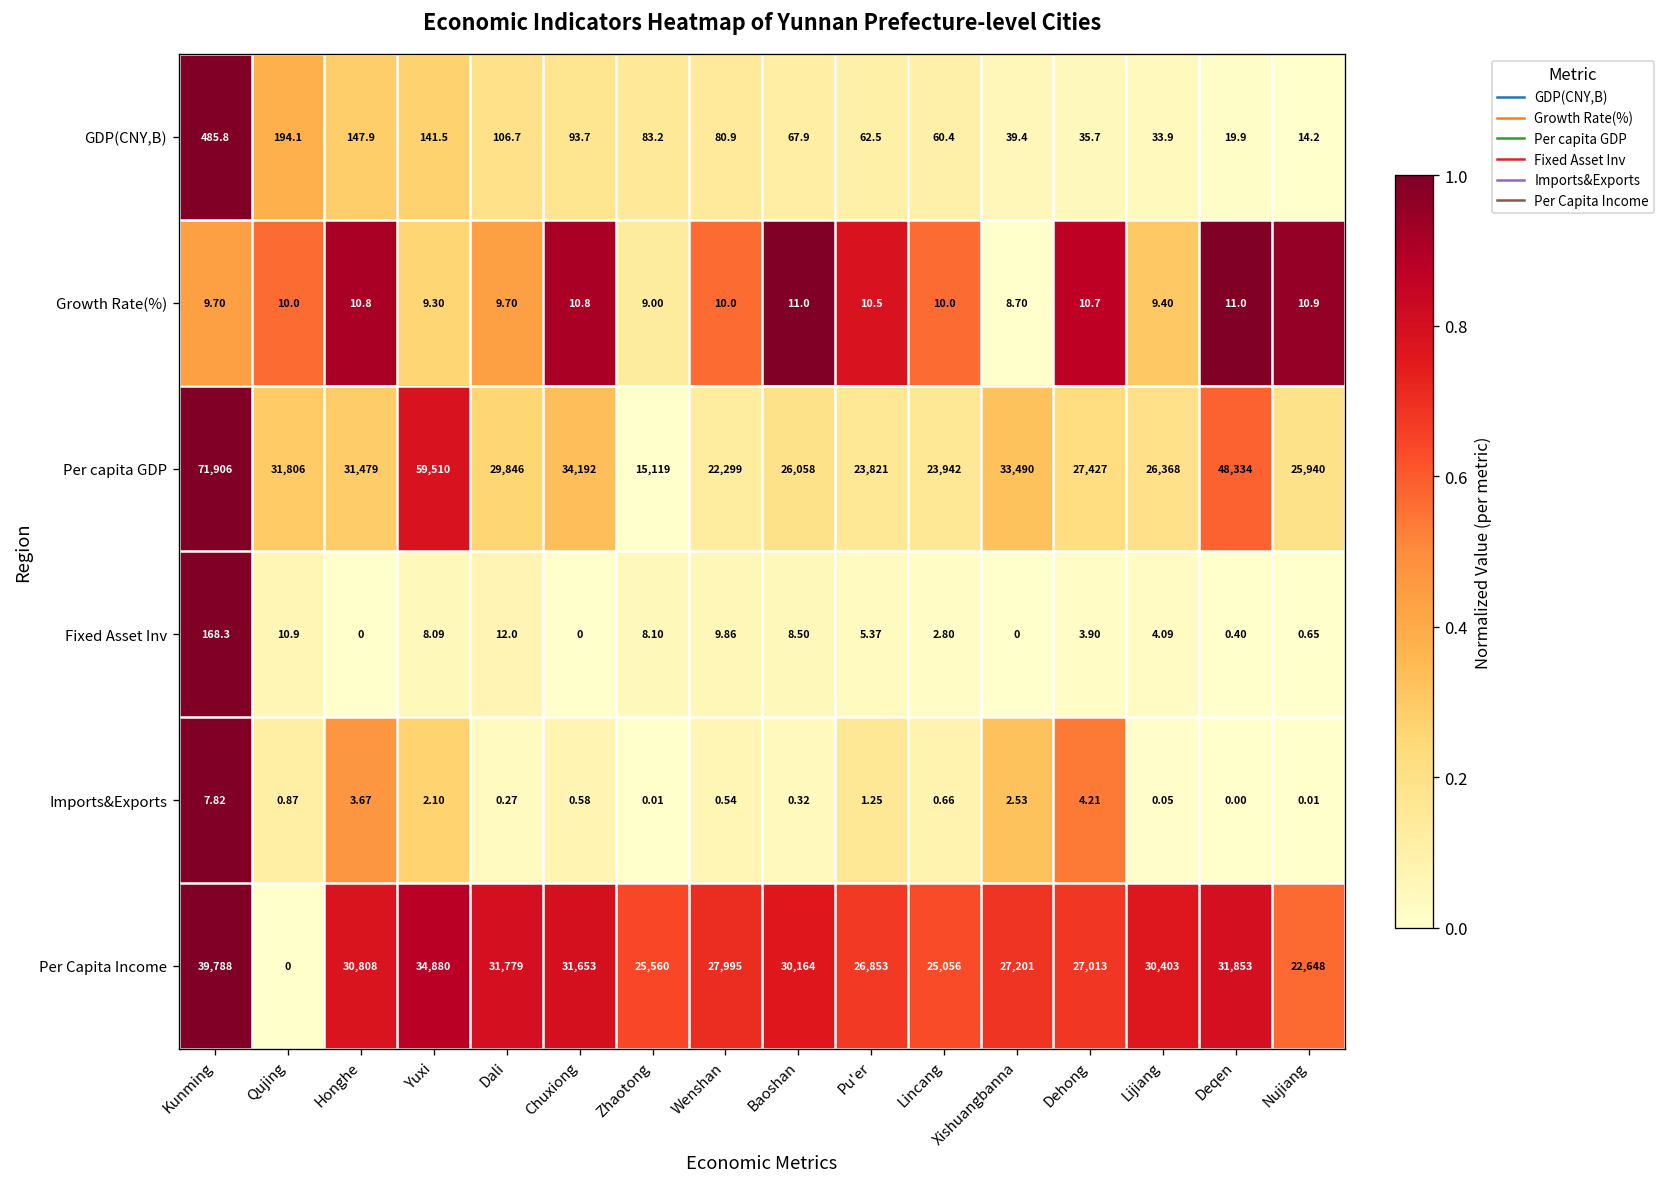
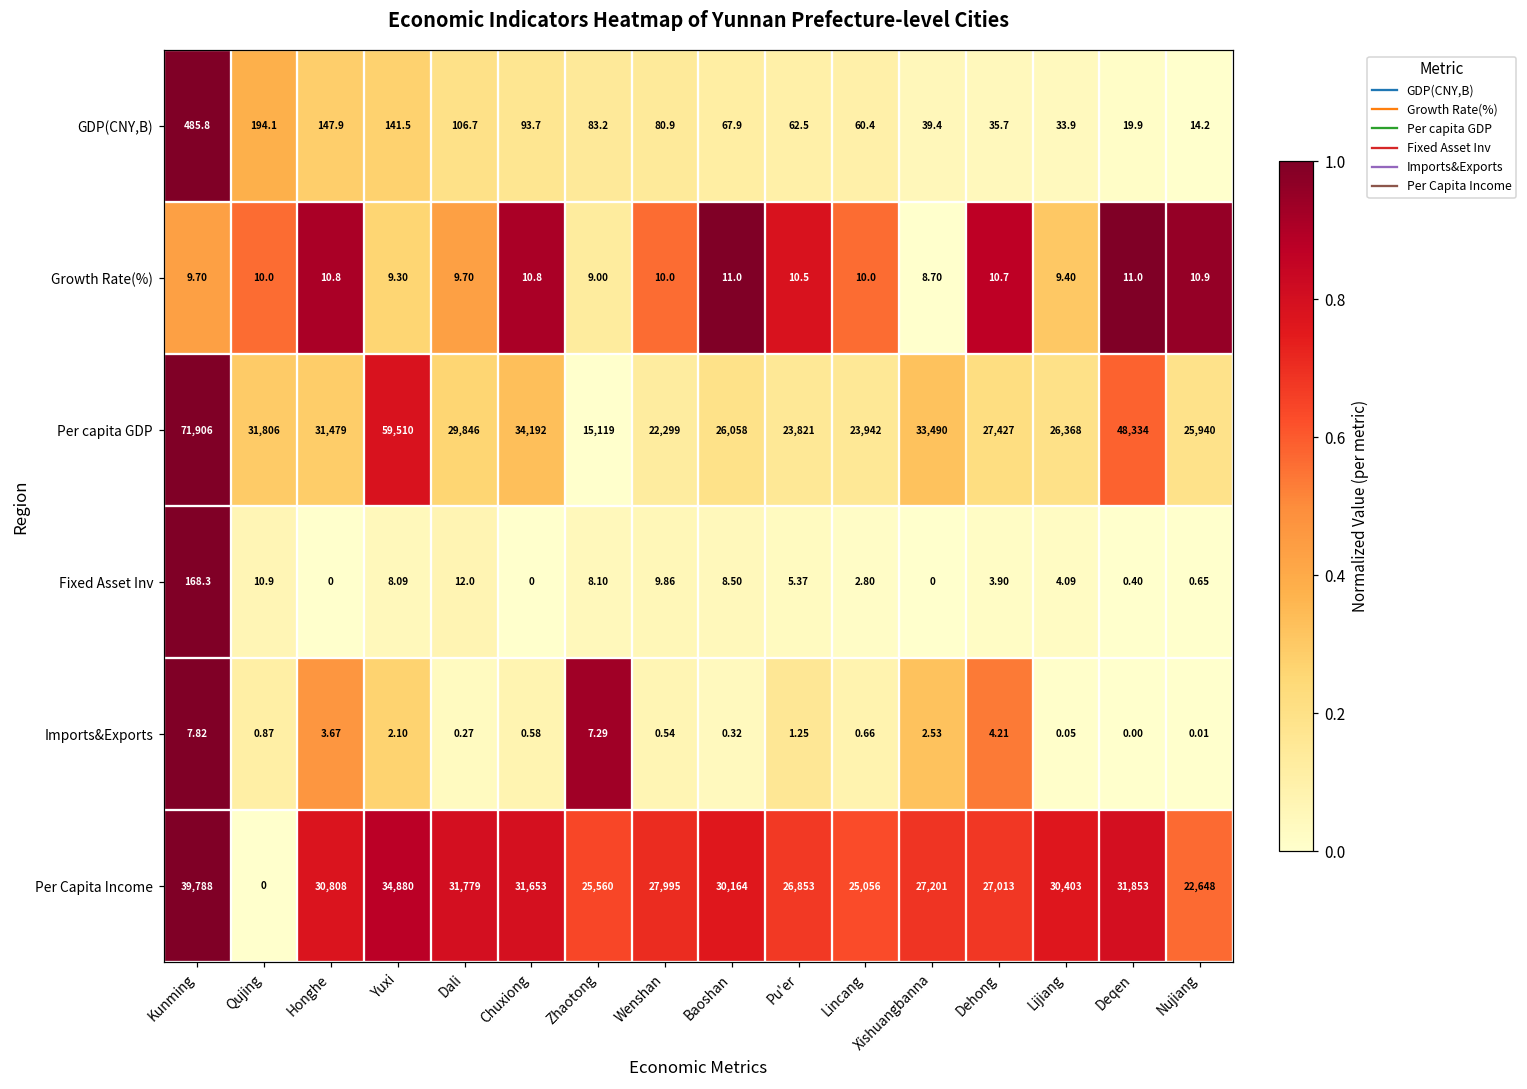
Imports&Exports, Zhaotong: 0.01 -> 7.29
